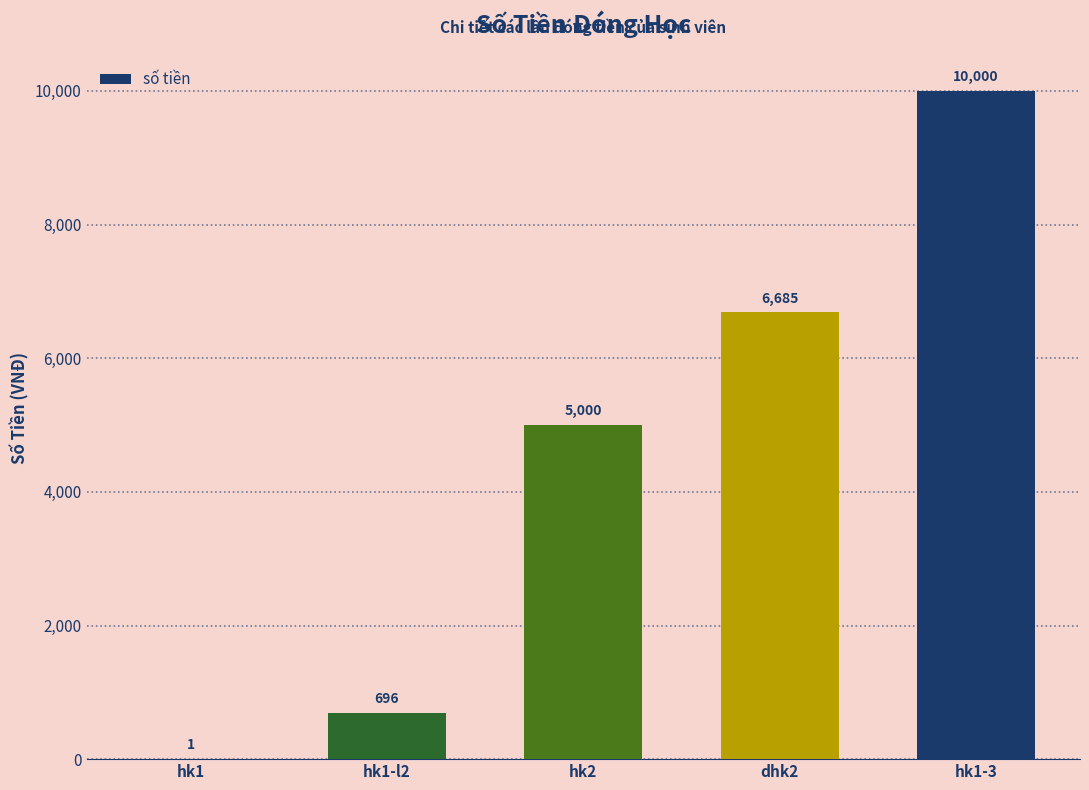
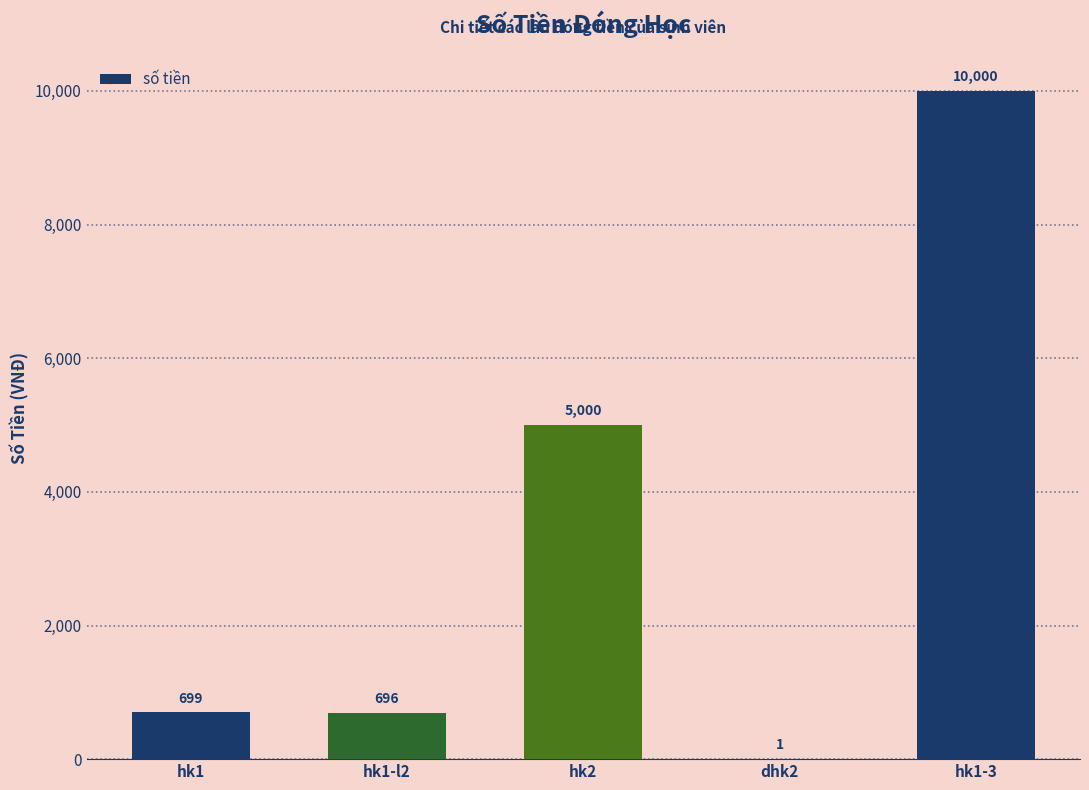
hk1: 1 -> 699
dhk2: 6,685 -> 1
